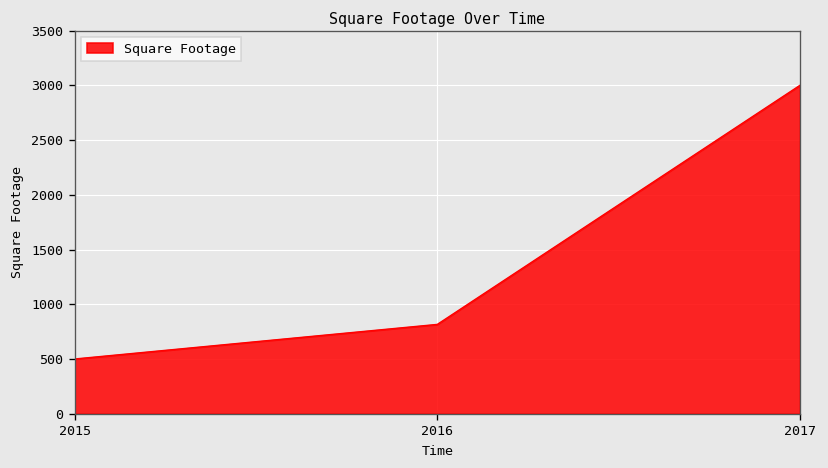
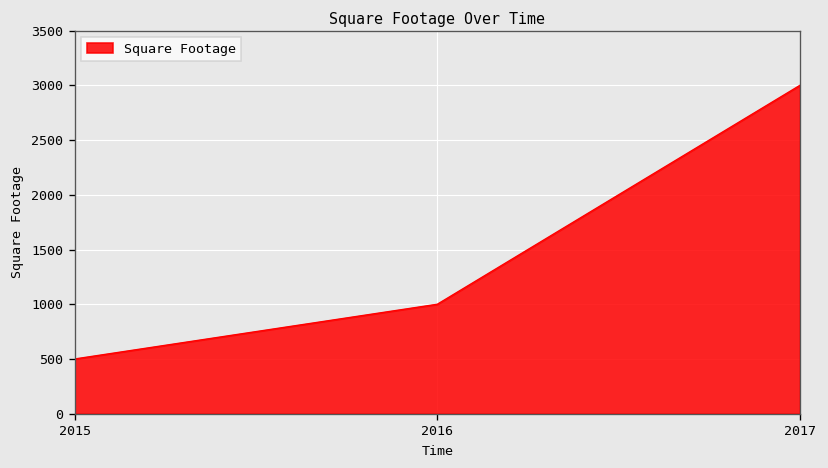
2016: 800 -> 1000
